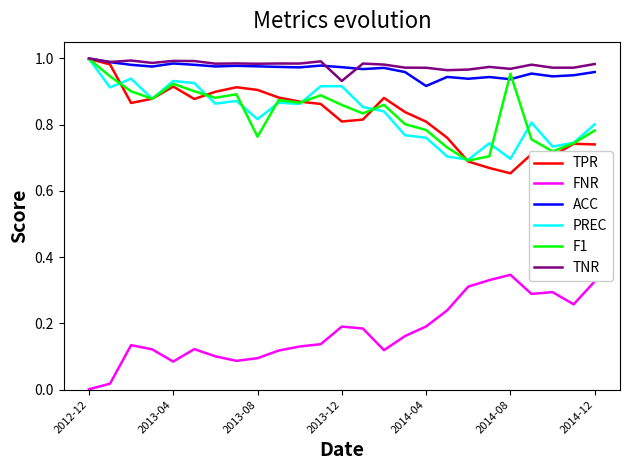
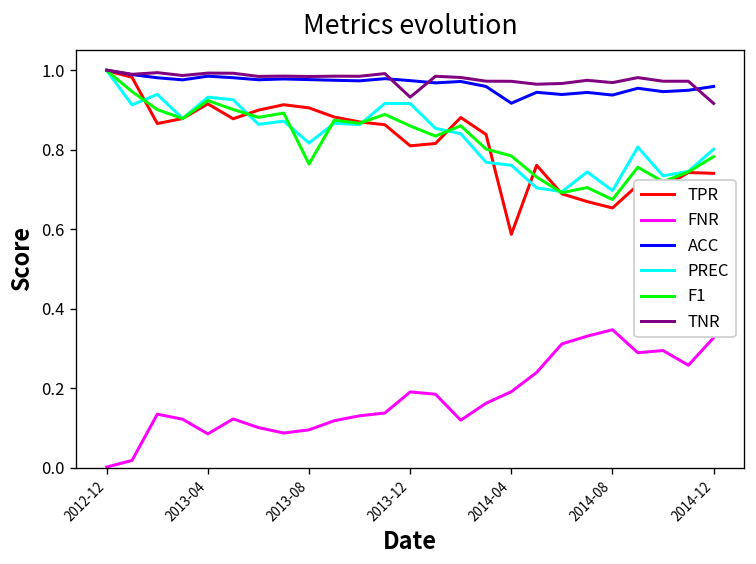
TPR, 2014-04: 0.81 -> 0.59
F1, 2014-08: 0.95 -> 0.67
TNR, 2014-12: 0.98 -> 0.92
